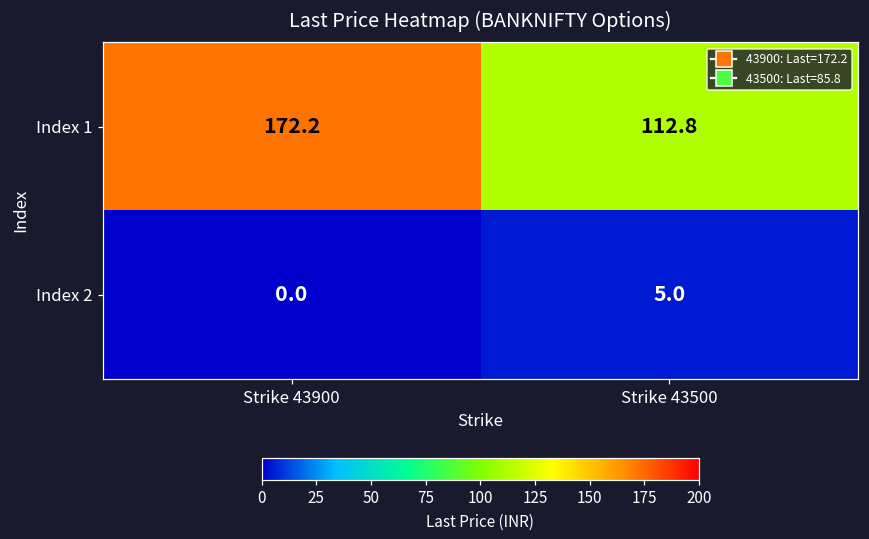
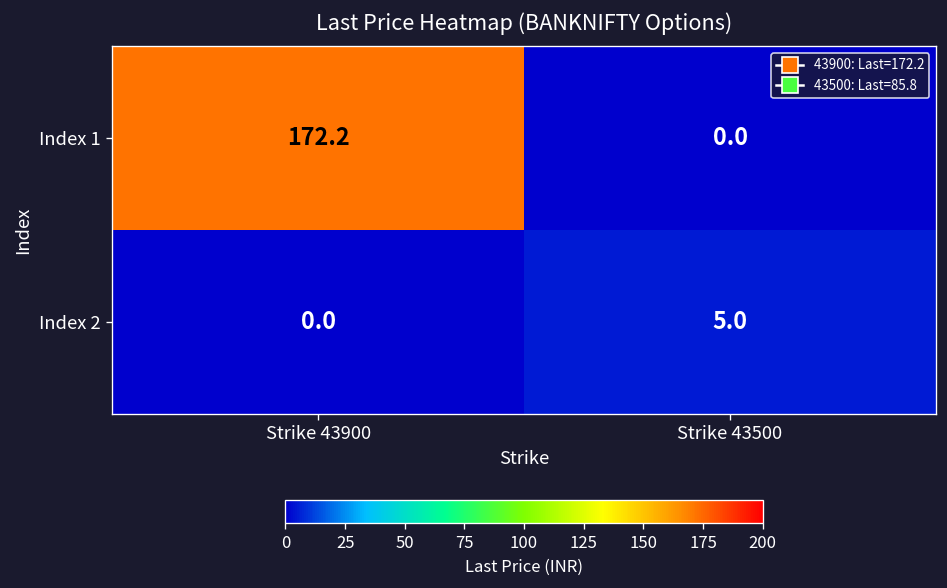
Index 1, Strike 43500: 112.8 -> 0.0
